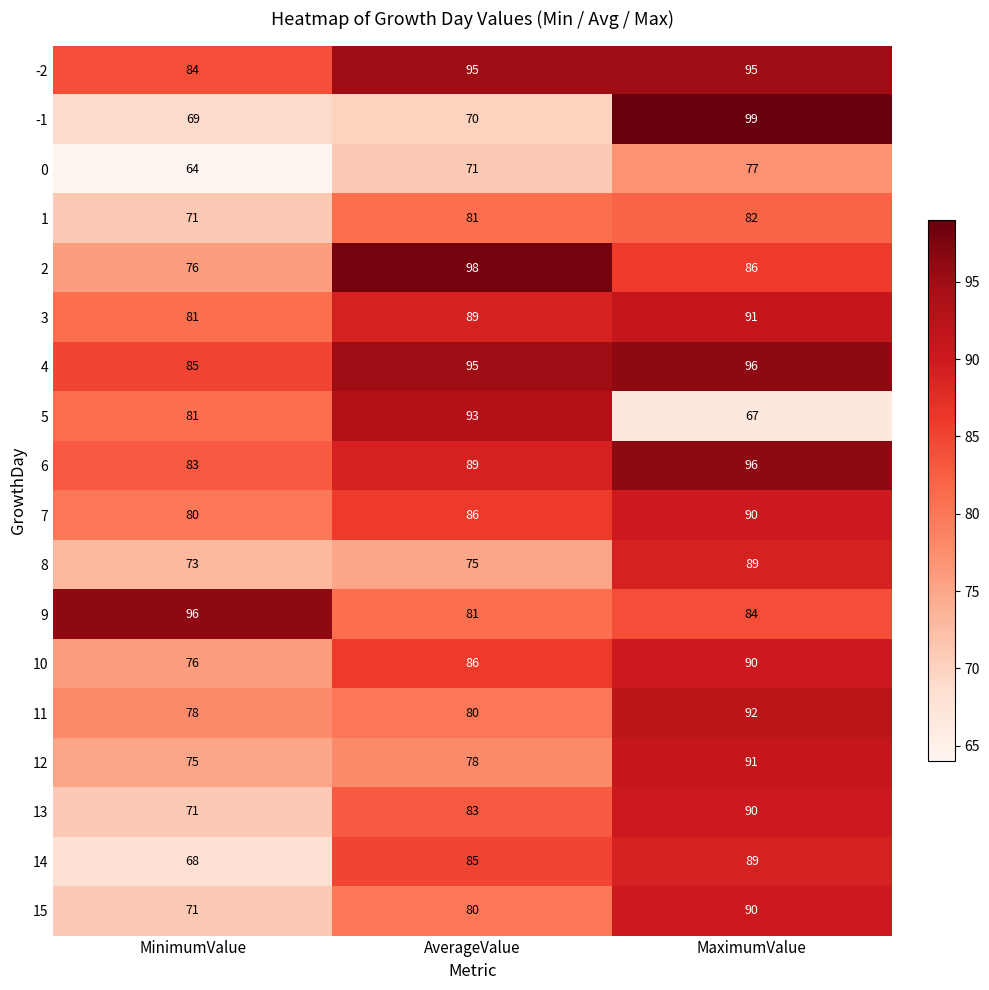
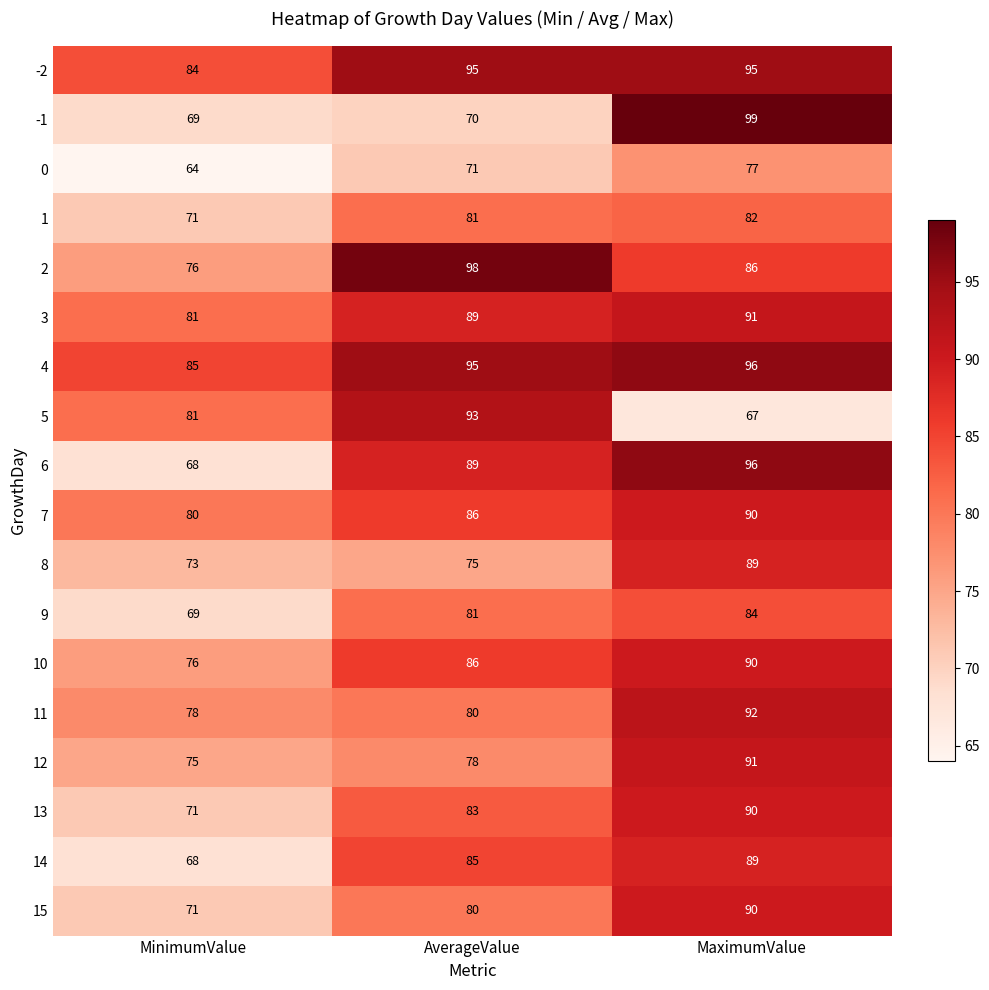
6, MinimumValue: 83 -> 68
9, MinimumValue: 96 -> 69
